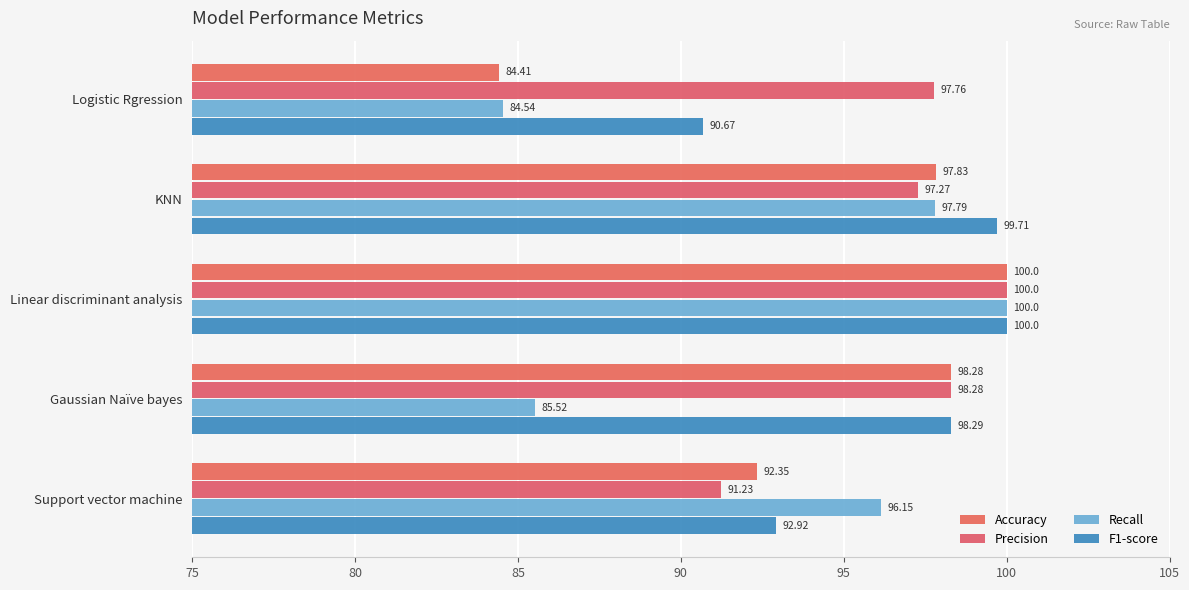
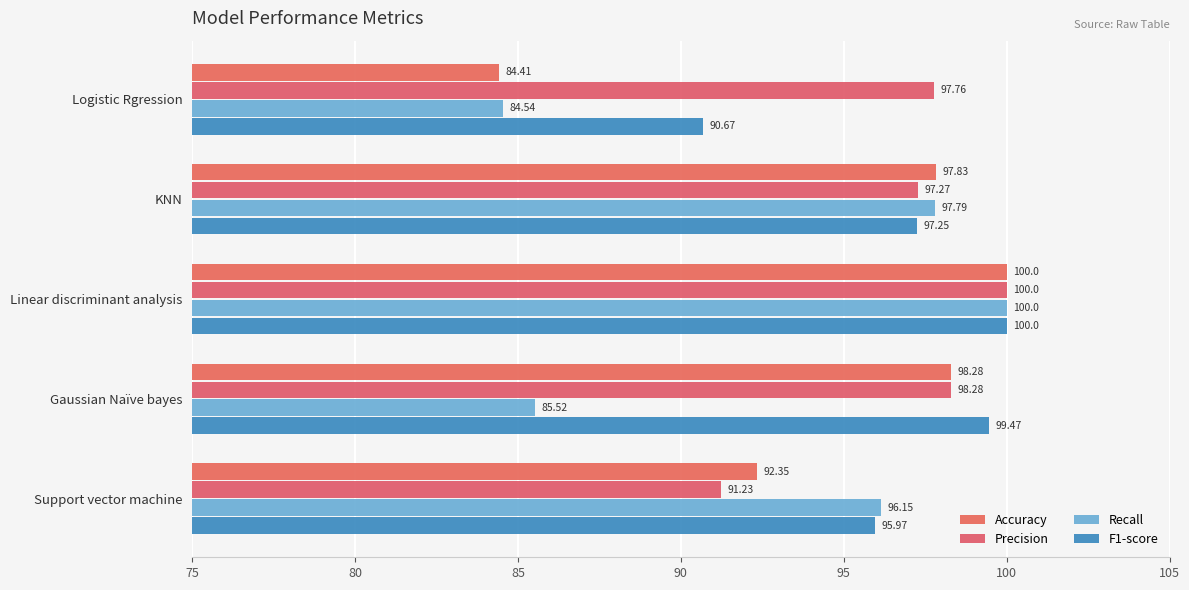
F1-score, KNN: 99.71 -> 97.25
F1-score, Gaussian Naïve bayes: 98.29 -> 99.47
F1-score, Support vector machine: 92.92 -> 95.97
